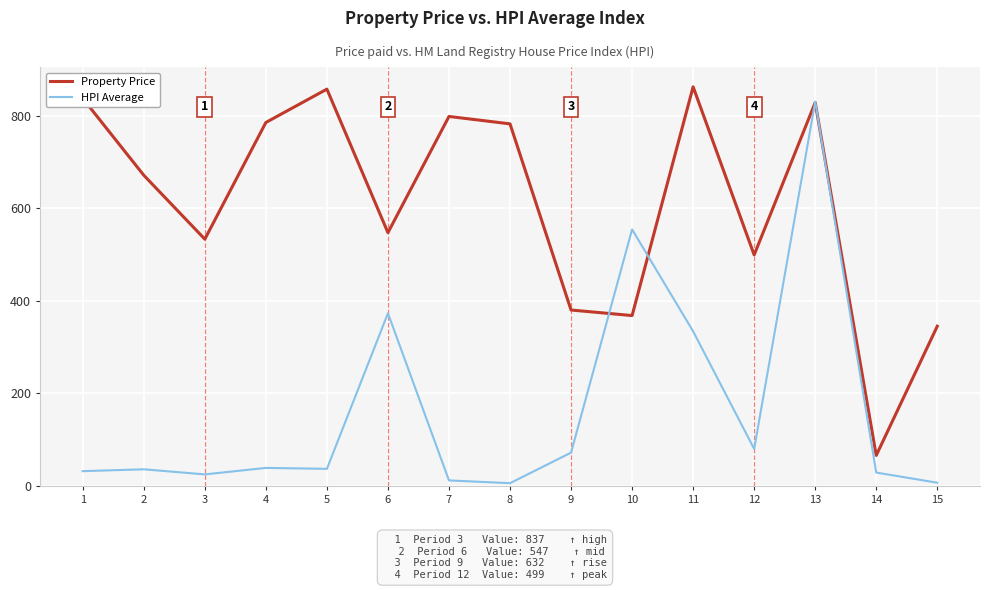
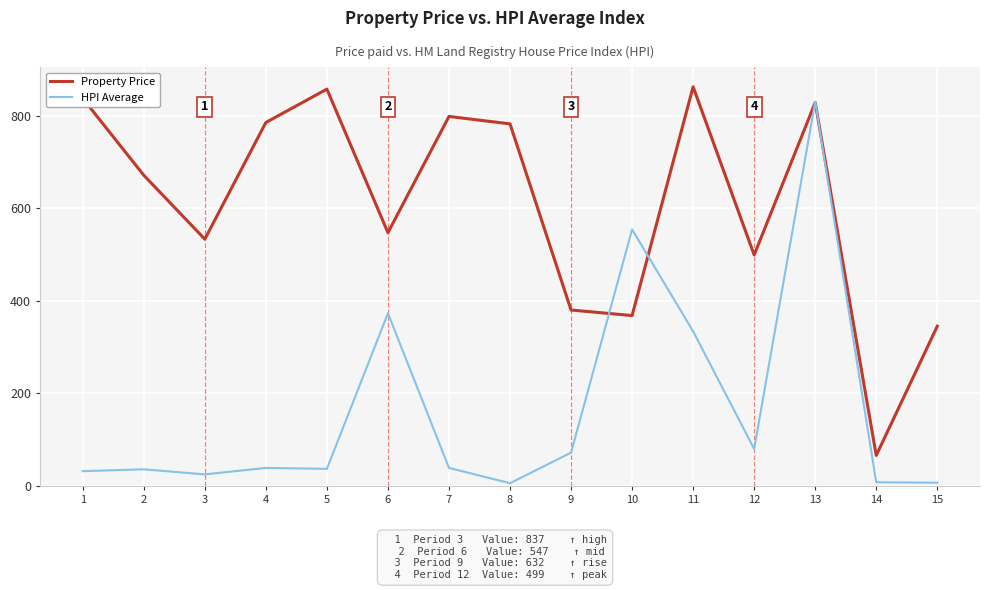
HPI Average, 7: 10 -> 40
HPI Average, 14: 30 -> 10
